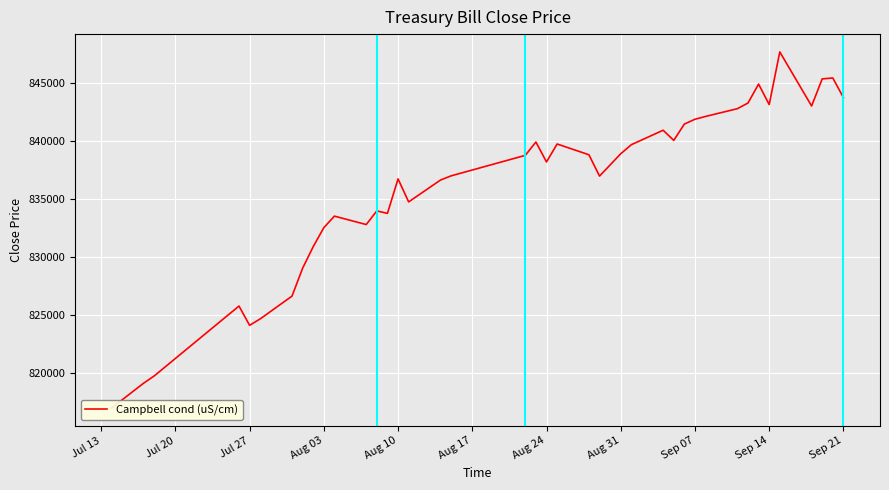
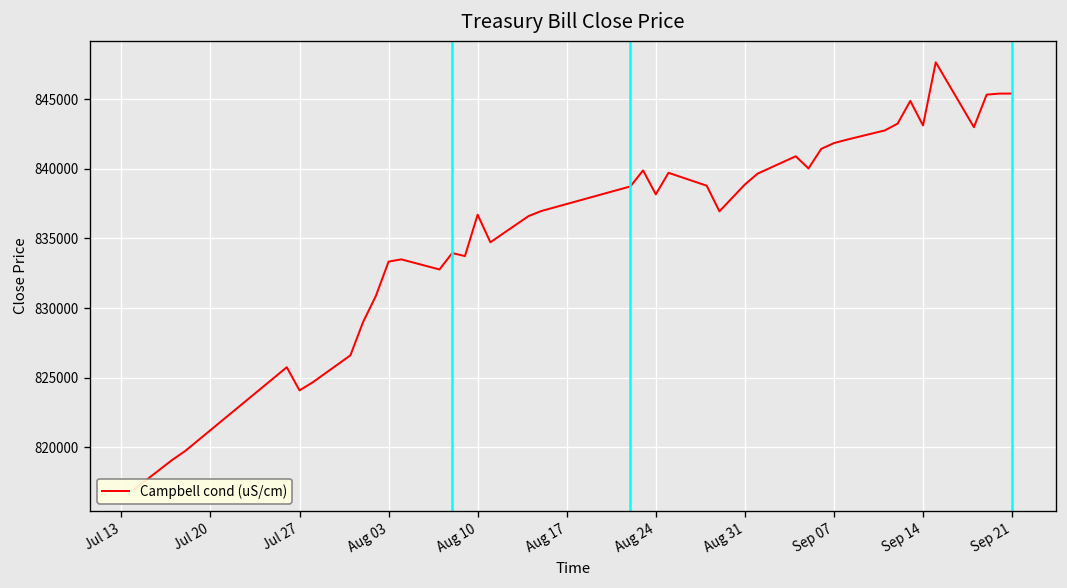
Aug 03: 832500 -> 833300
Sep 21: 843700 -> 845400
